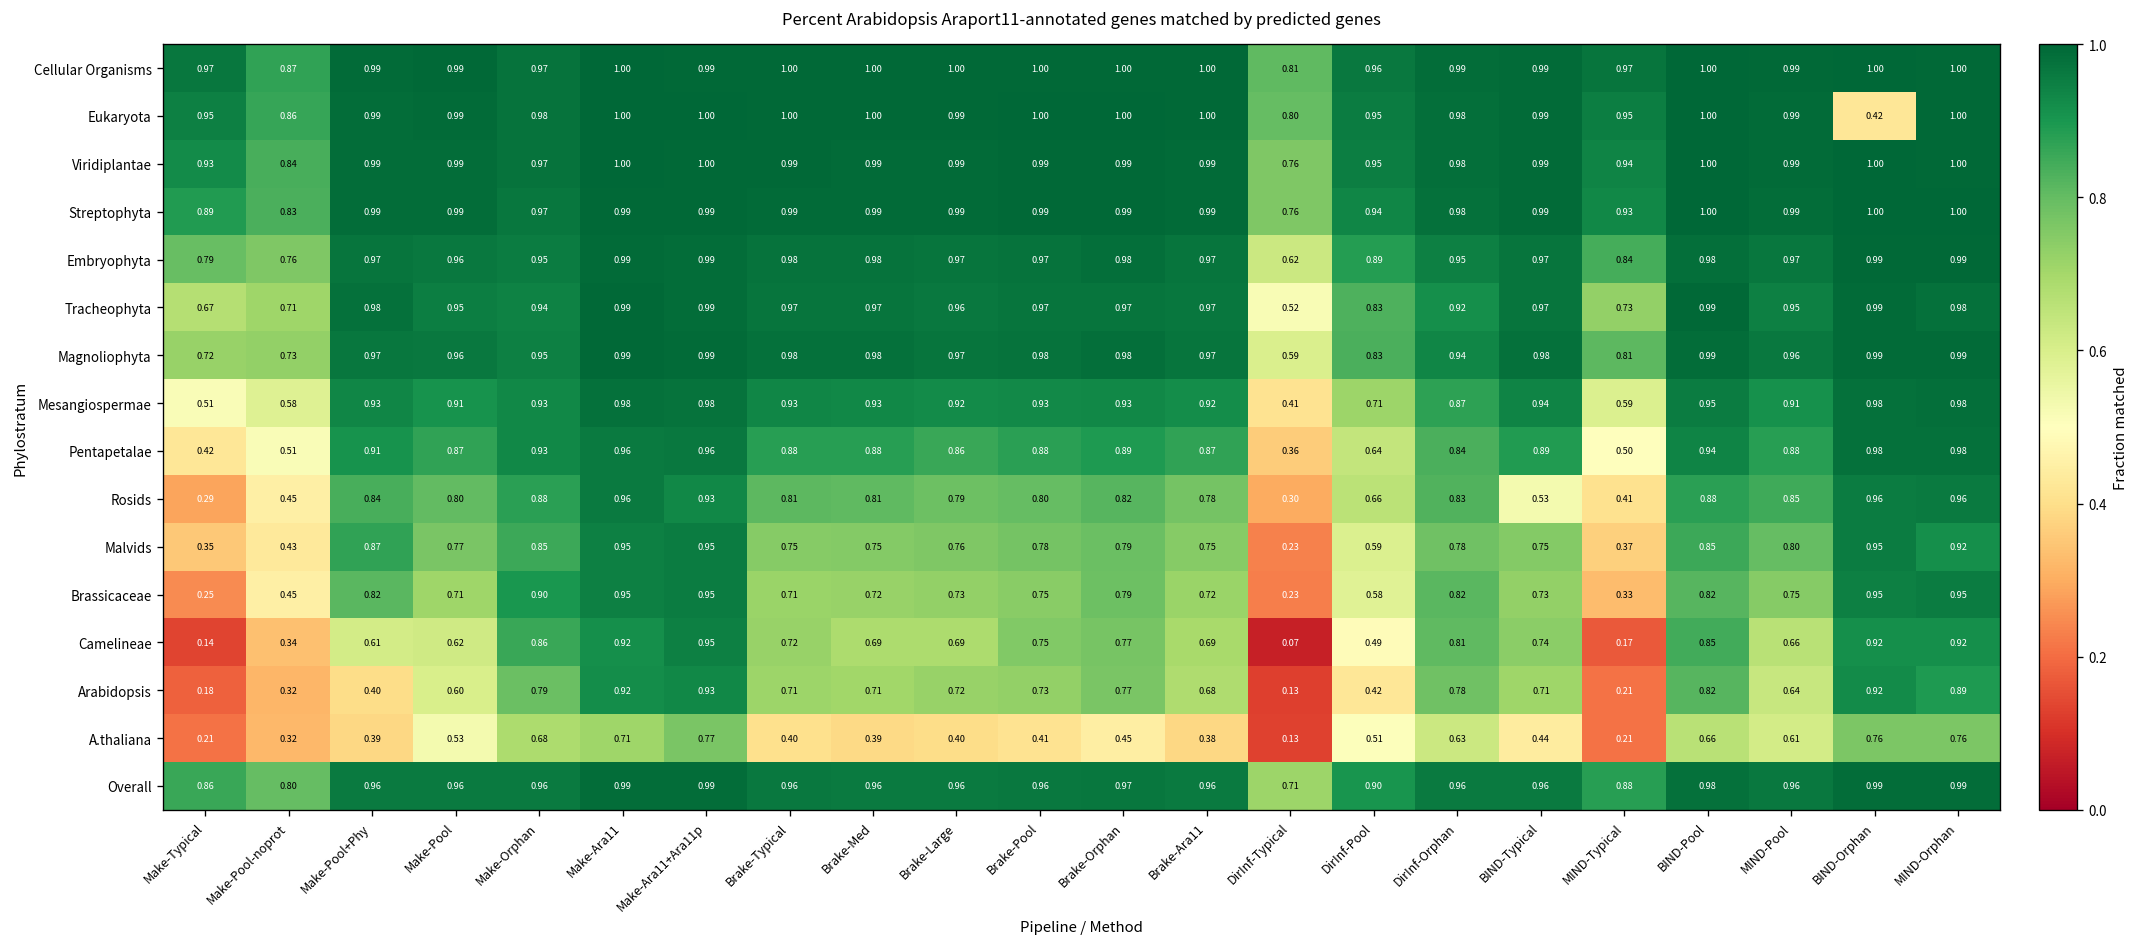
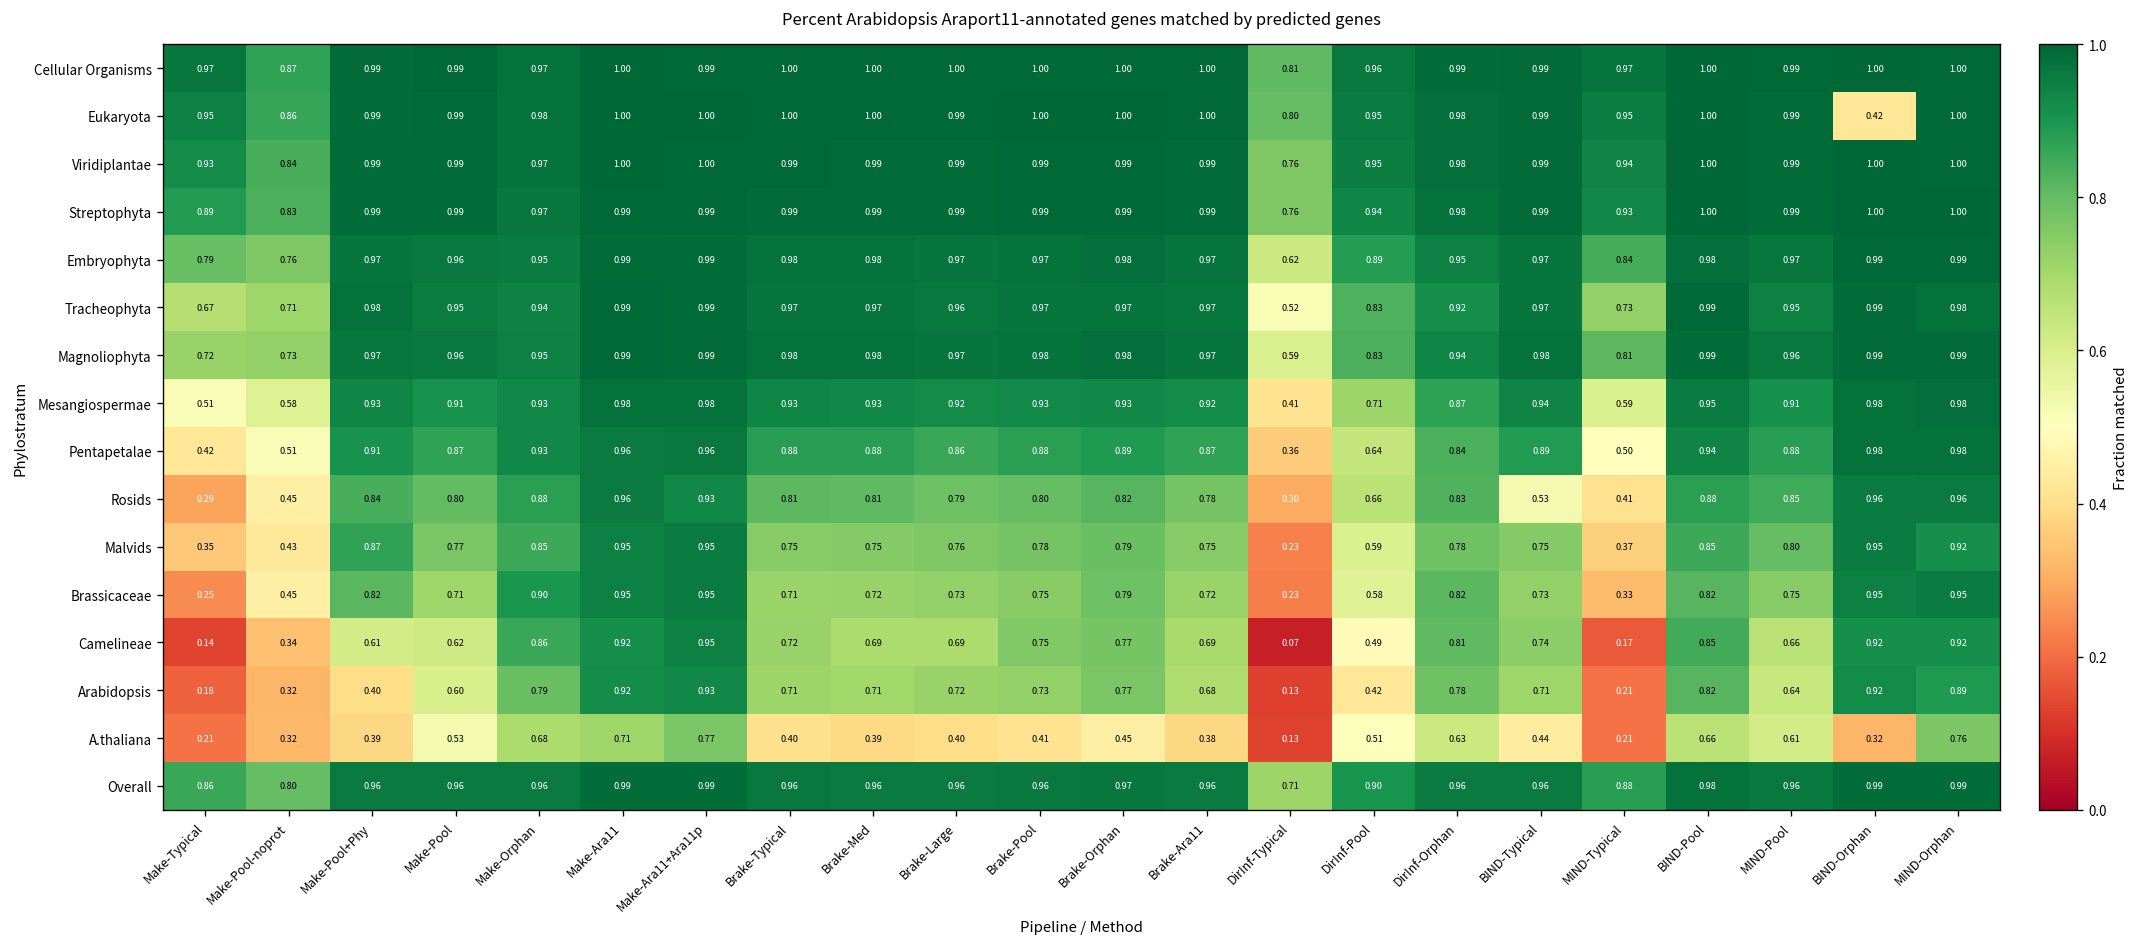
A.thaliana, BIND-Orphan: 0.76 -> 0.32
